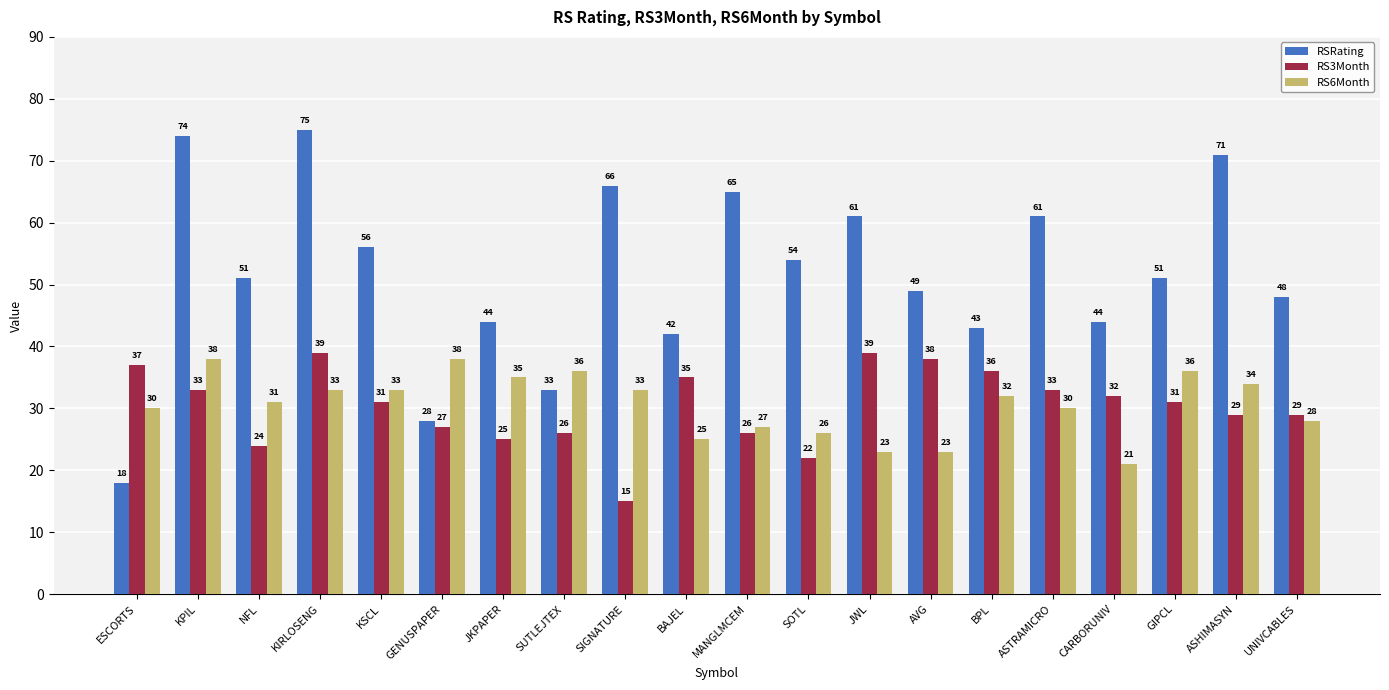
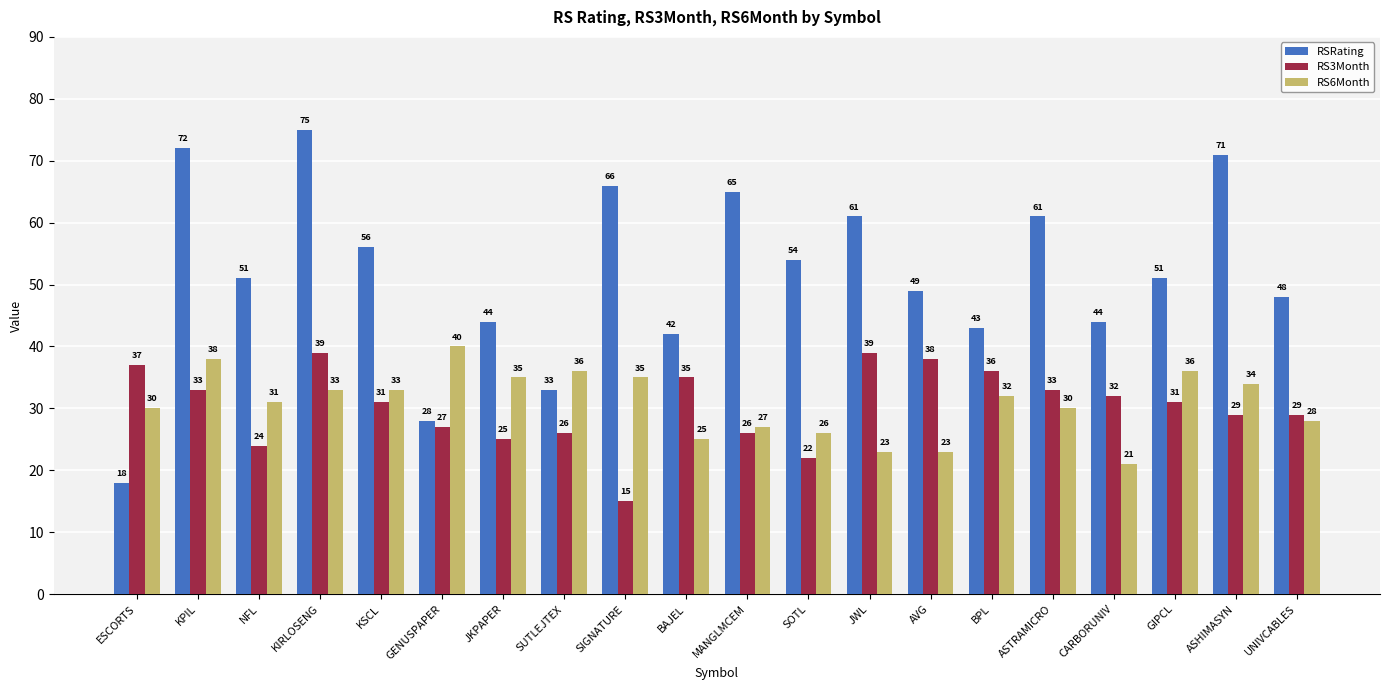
RSRating, KPIL: 74 -> 72
RS6Month, GENUSPAPER: 38 -> 40
RS6Month, SIGNATURE: 33 -> 35
